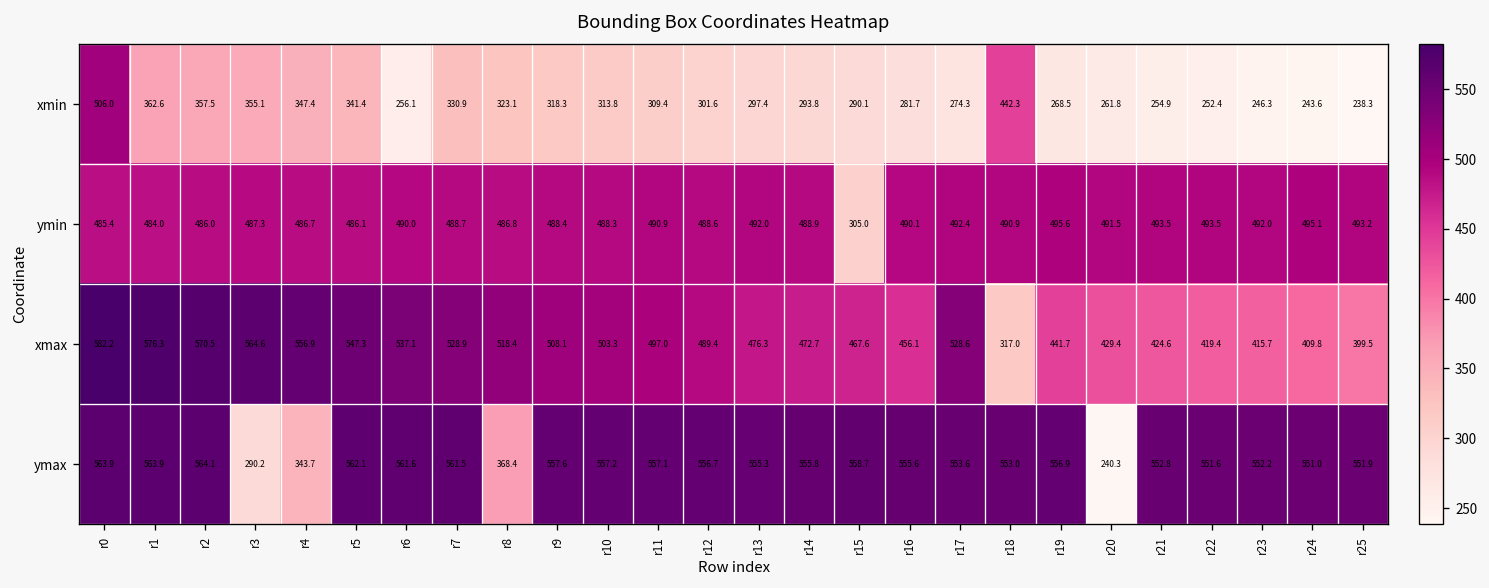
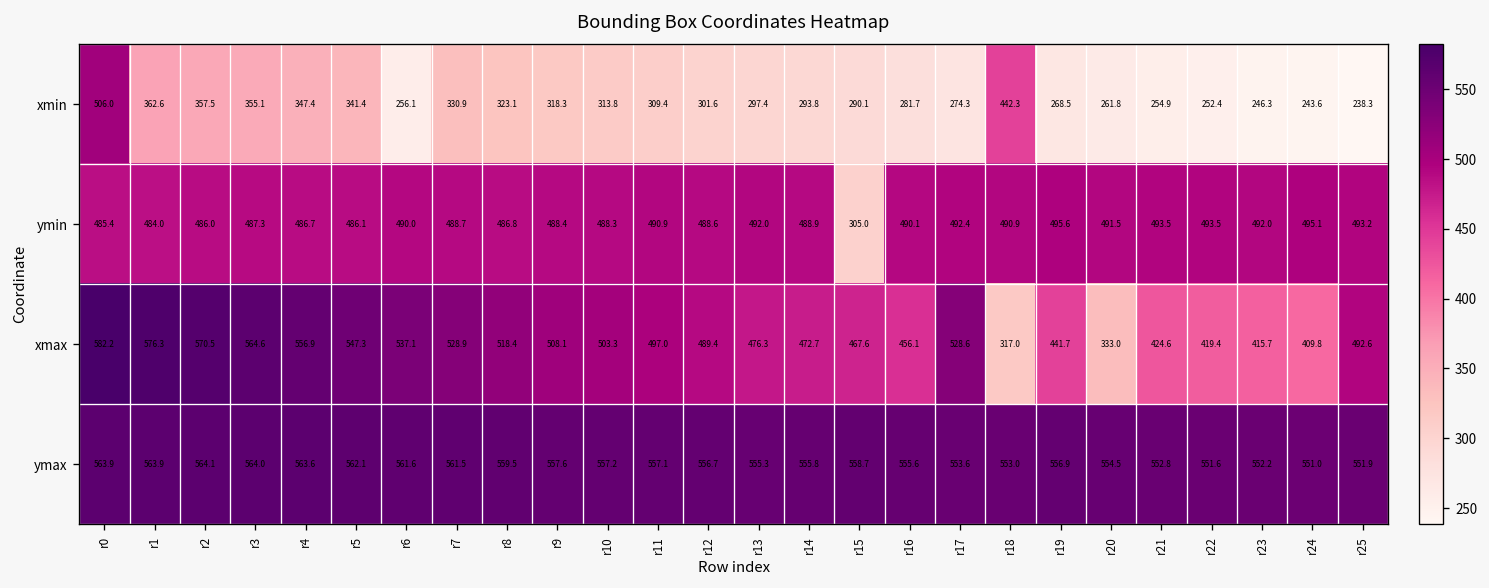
xmax, r20: 429.4 -> 333.0
xmax, r25: 399.5 -> 492.6
ymax, r3: 290.2 -> 564.0
ymax, r4: 343.7 -> 563.6
ymax, r8: 368.4 -> 559.5
ymax, r20: 240.3 -> 554.5
